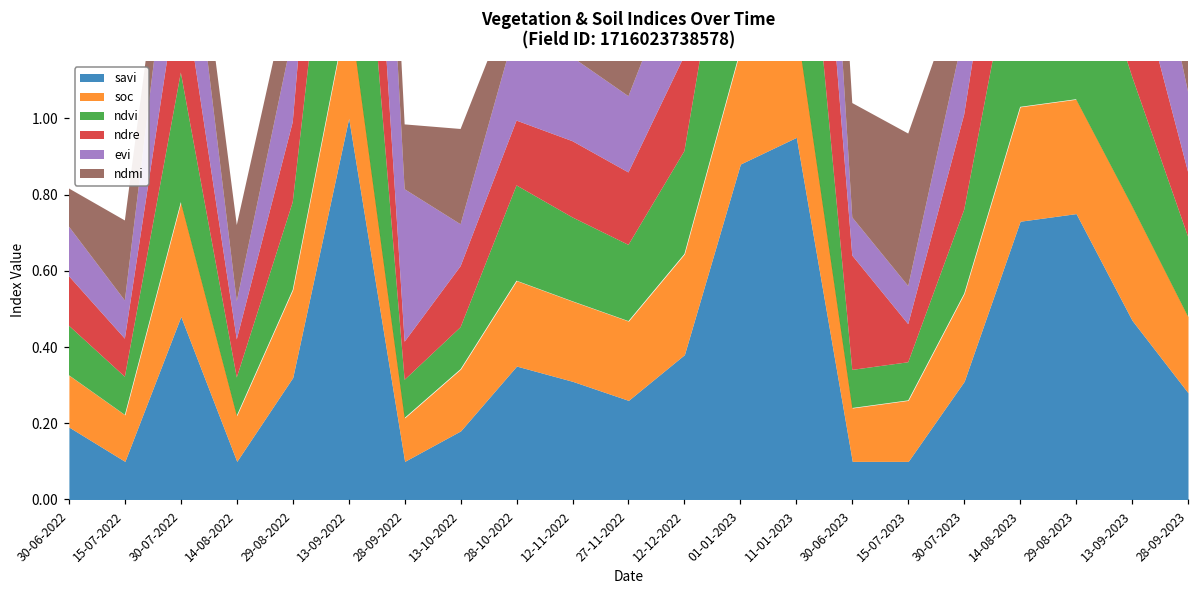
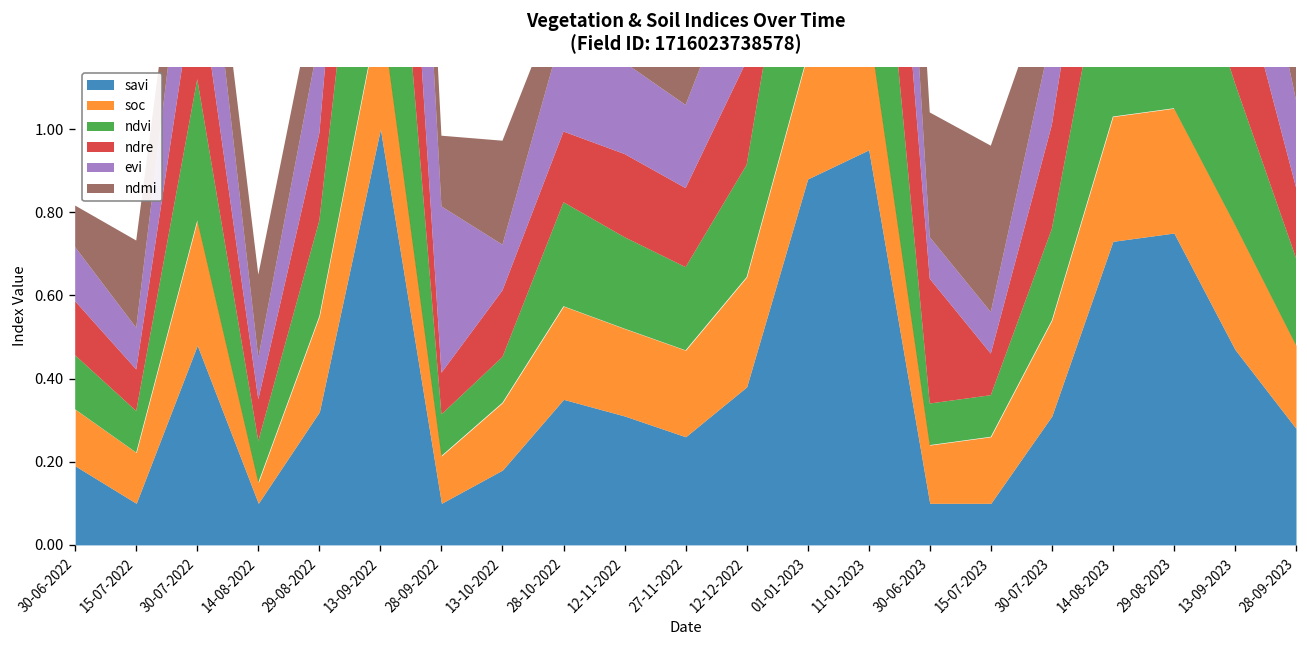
soc, 14-08-2022: 0.12 -> 0.05
